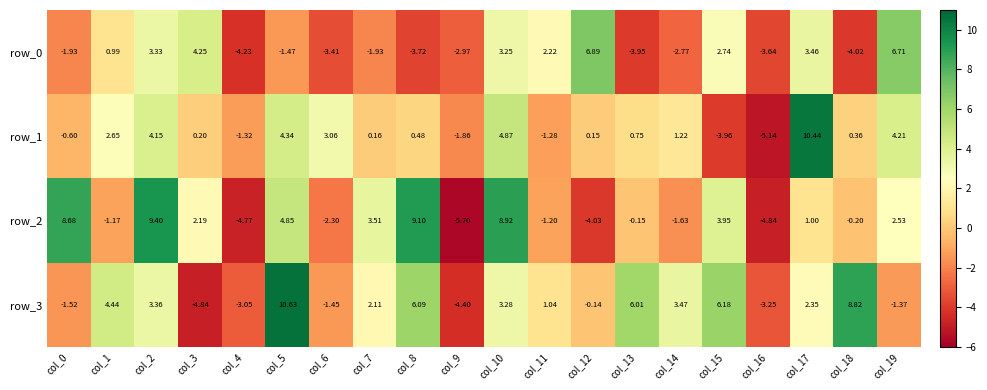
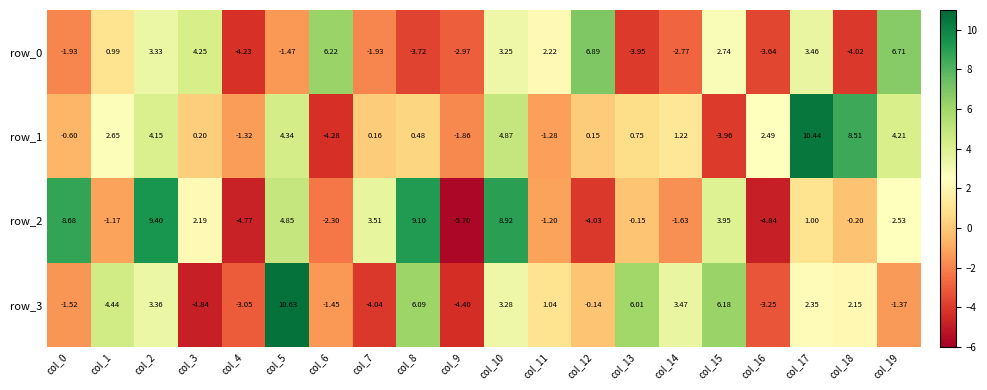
row_0, col_6: -3.41 -> 6.22
row_1, col_6: 3.06 -> -4.28
row_1, col_16: -5.14 -> 2.49
row_1, col_18: 0.36 -> 8.51
row_3, col_7: 2.11 -> -4.04
row_3, col_18: 8.82 -> 2.15
